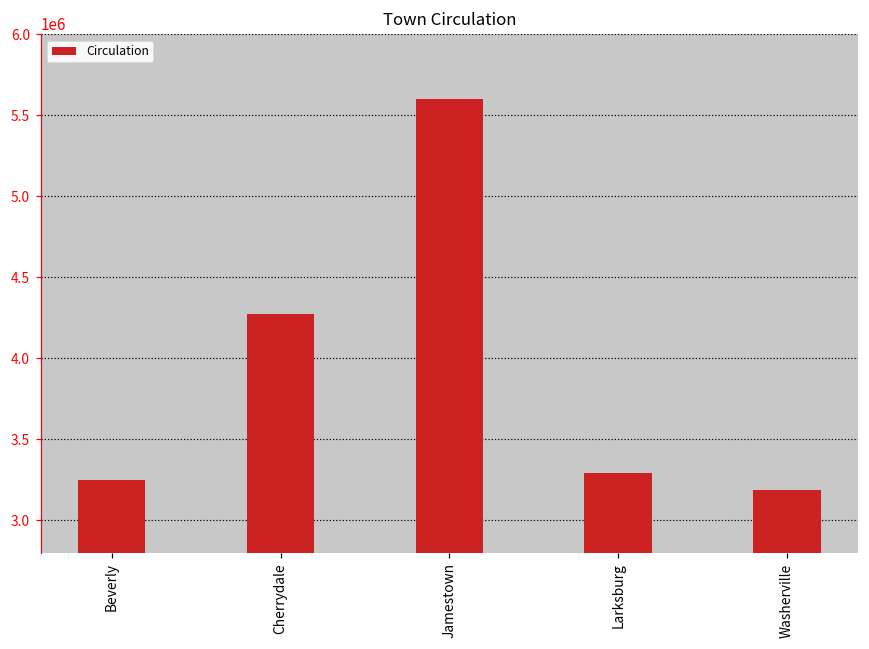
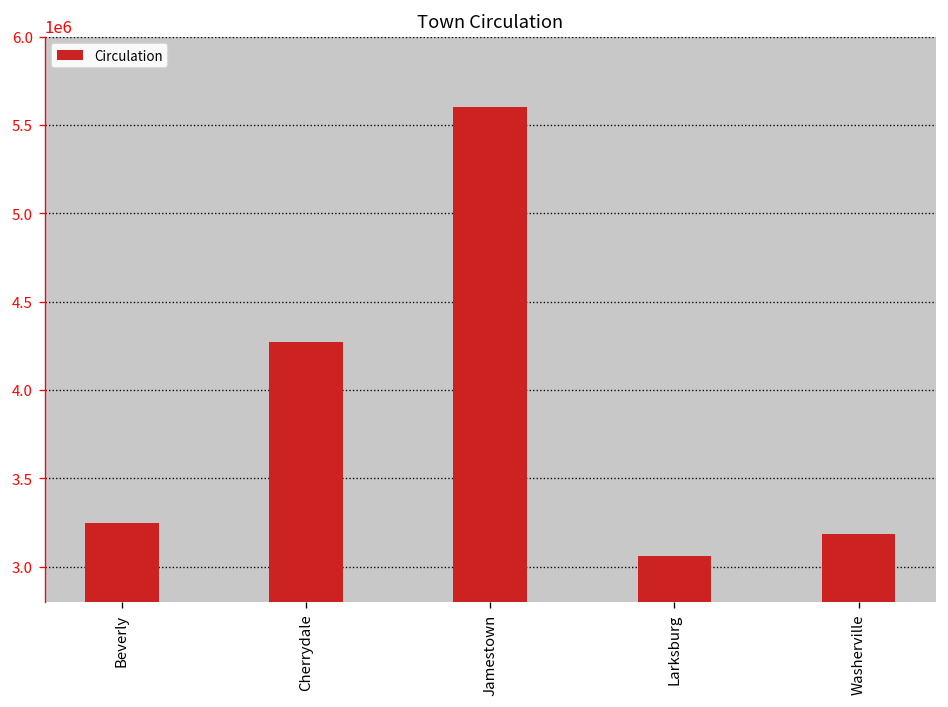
Larksburg: 3290000 -> 3060000
